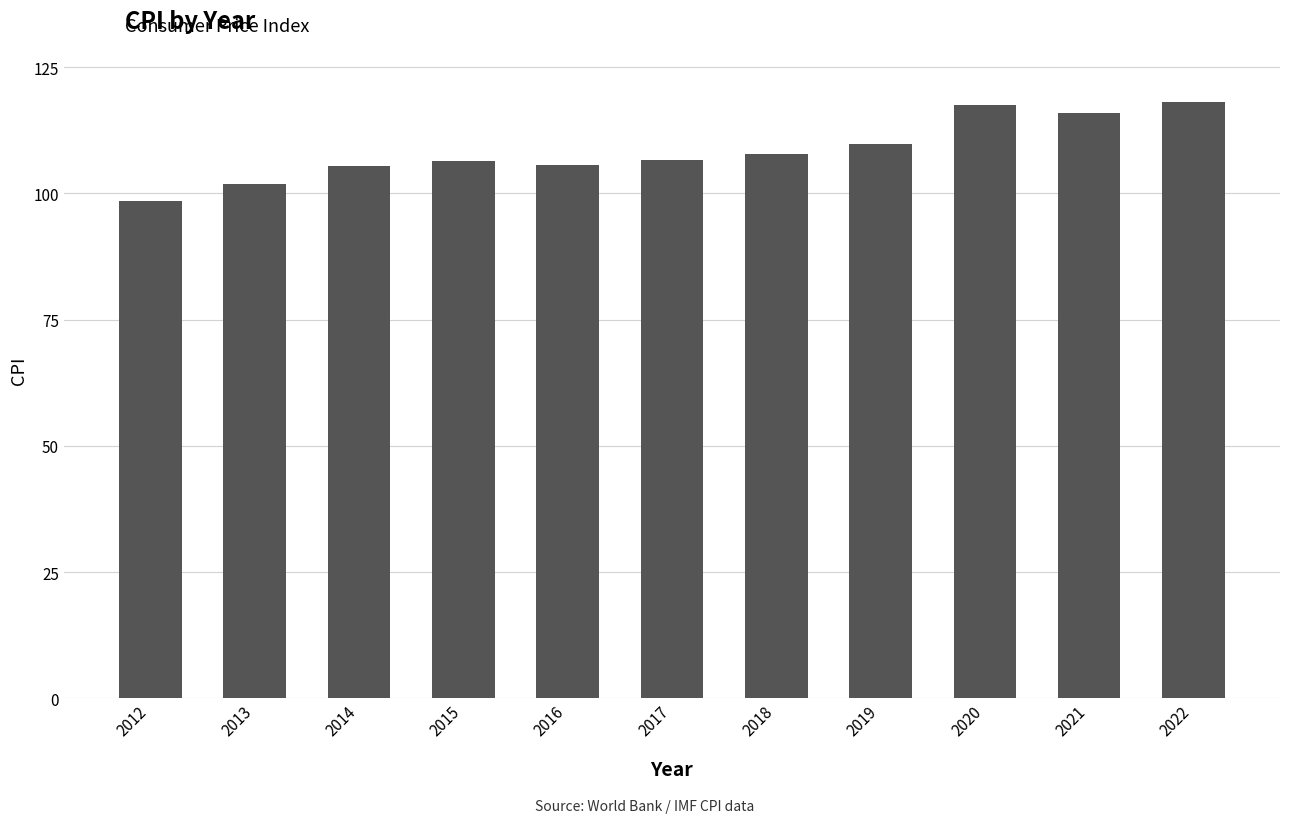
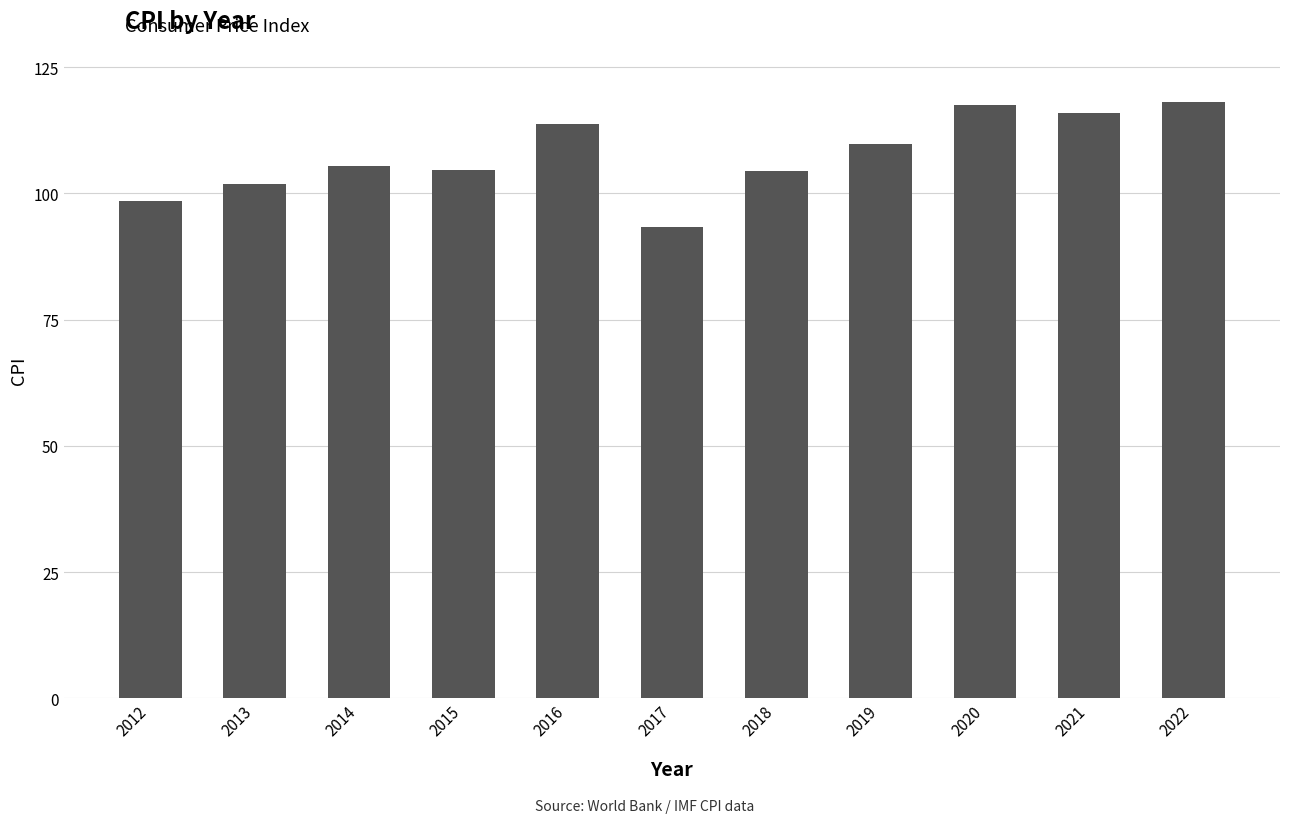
2015: 106 -> 105
2016: 106 -> 114
2017: 107 -> 93
2018: 108 -> 104
